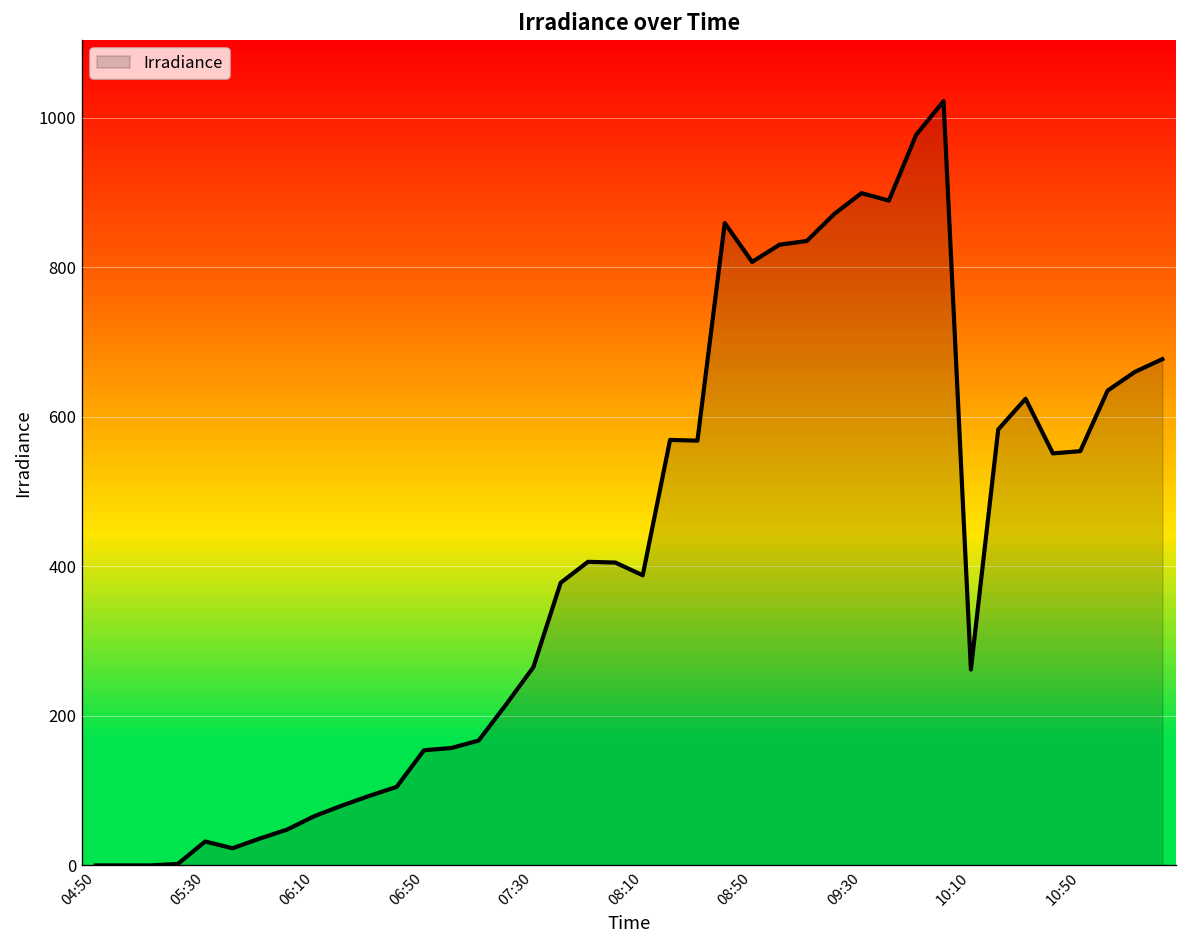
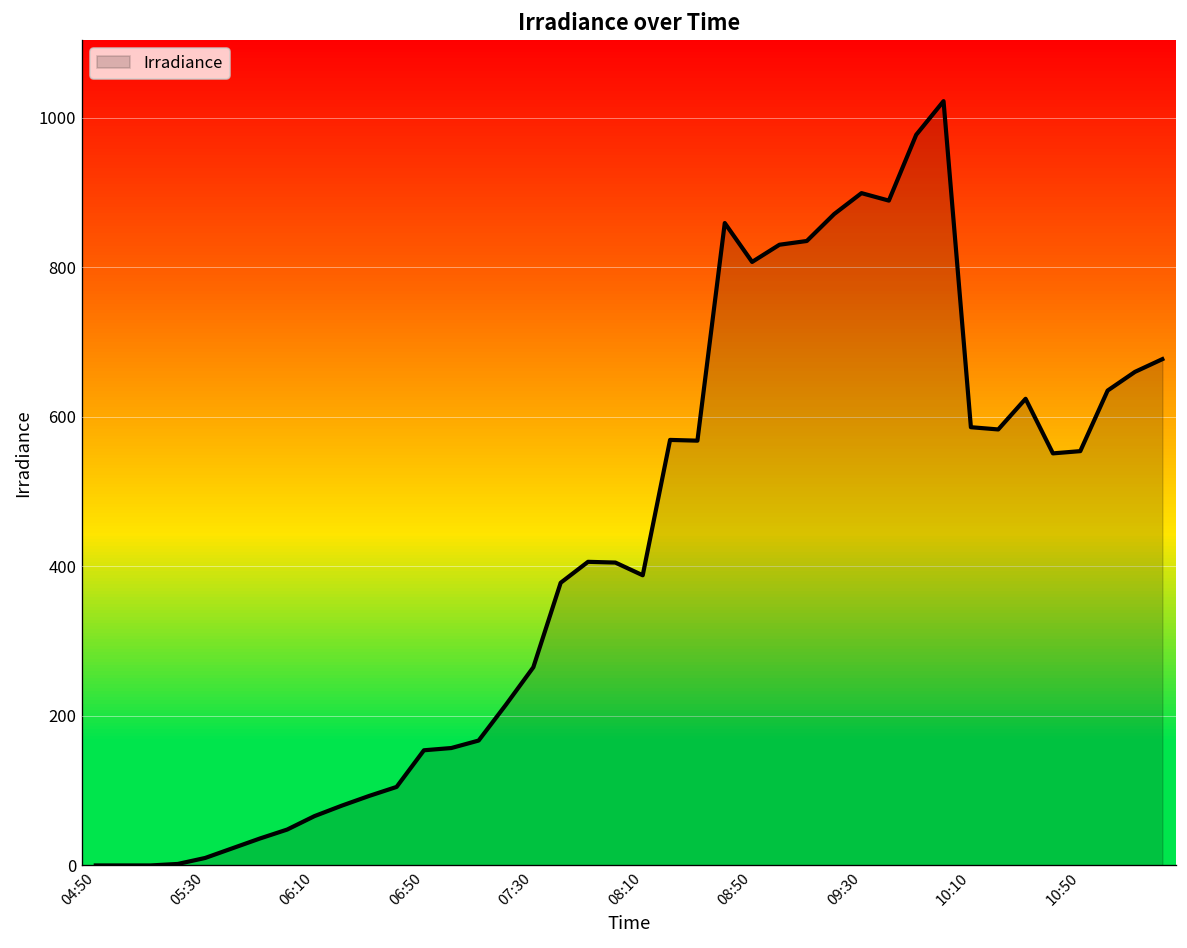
05:30: 30 -> 10
10:10: 260 -> 590
